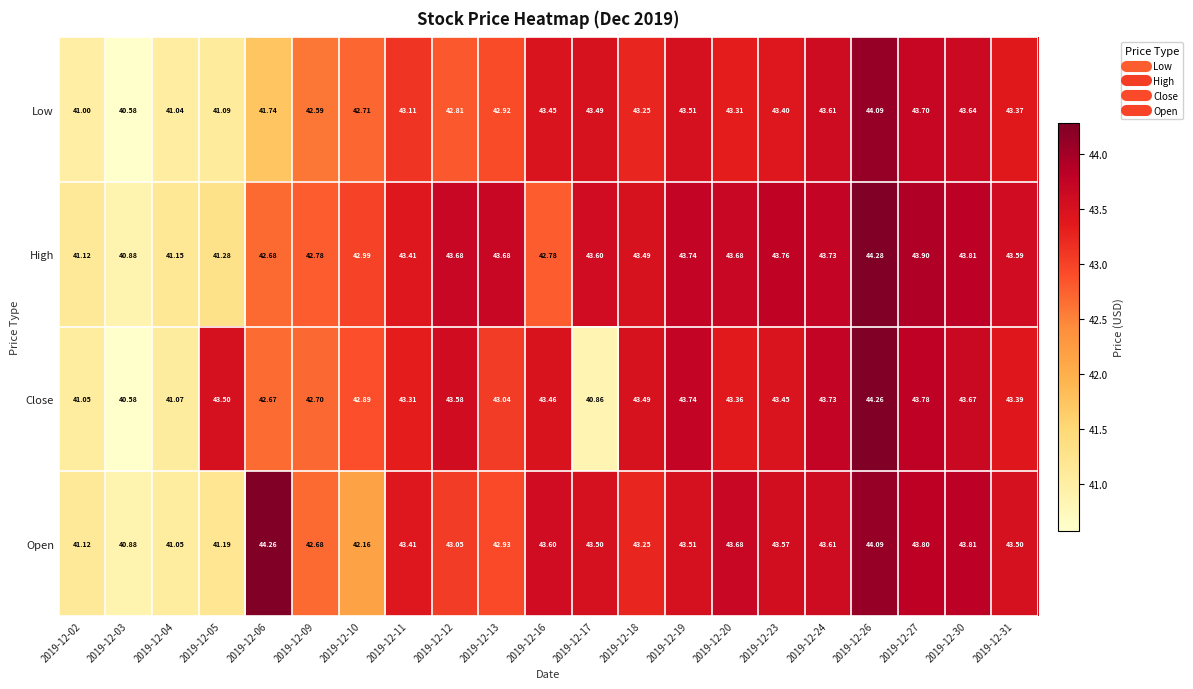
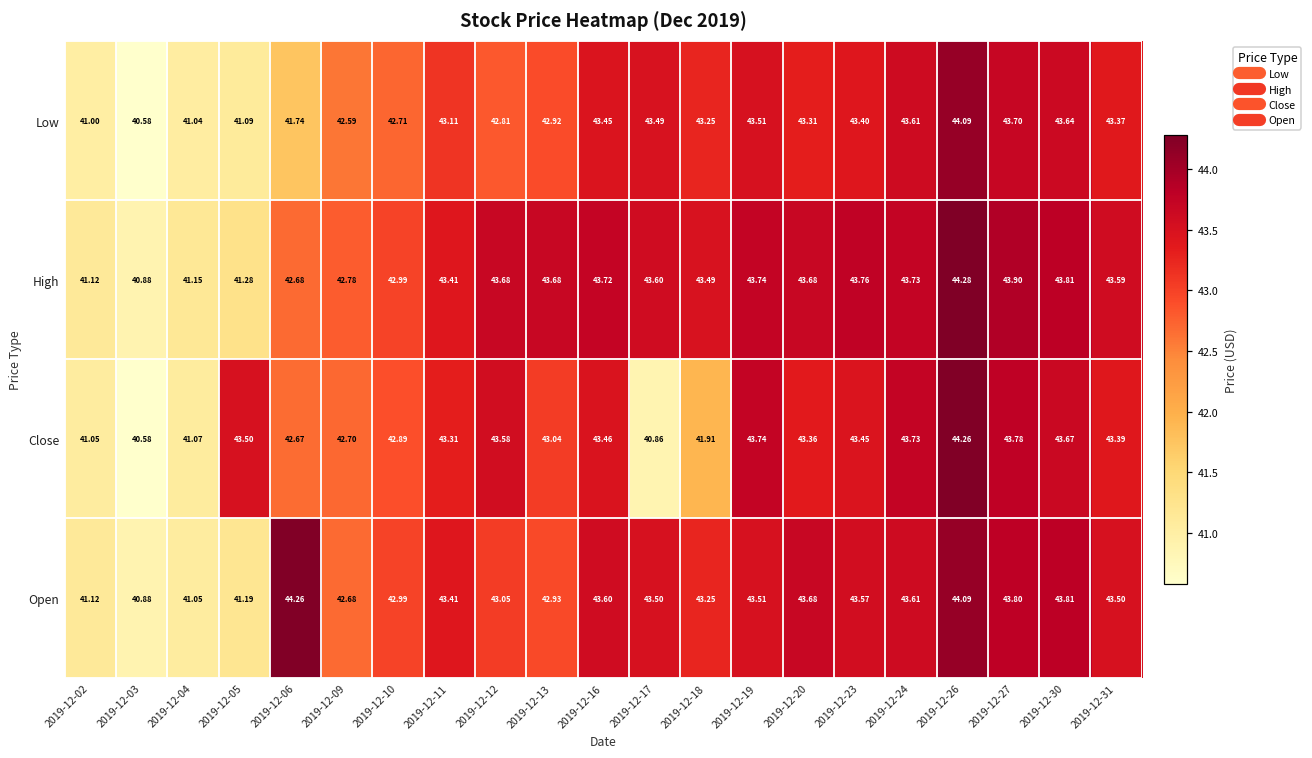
High, 2019-12-16: 42.78 -> 43.72
Close, 2019-12-18: 43.49 -> 41.91
Open, 2019-12-10: 42.16 -> 42.99
